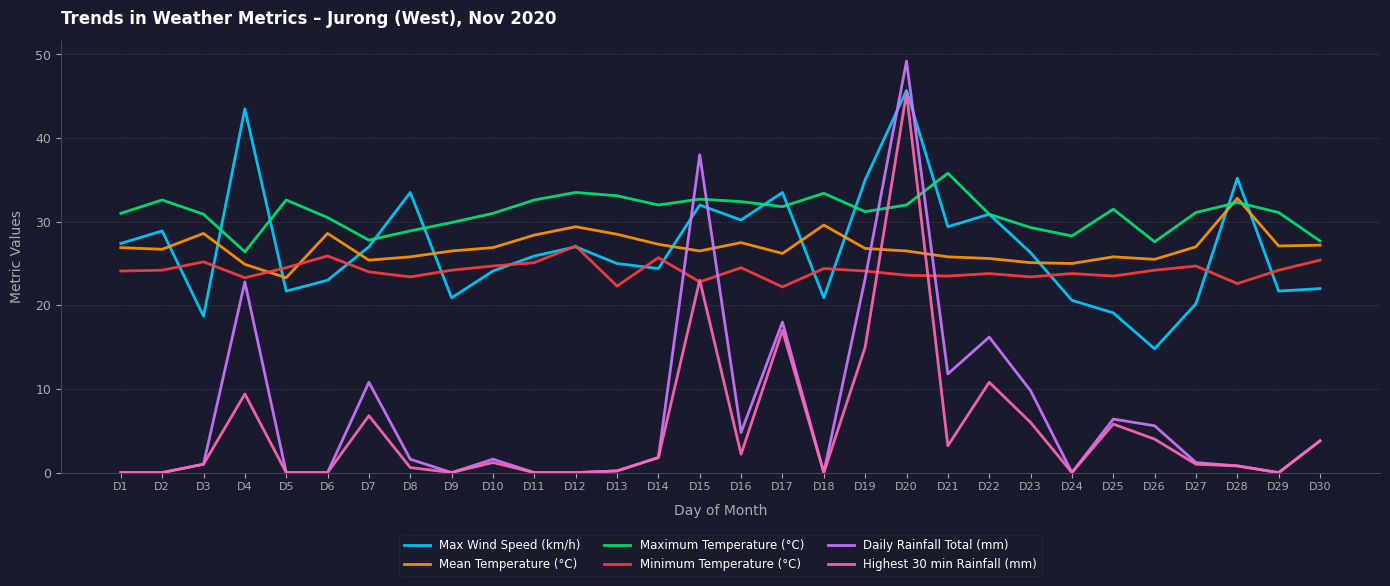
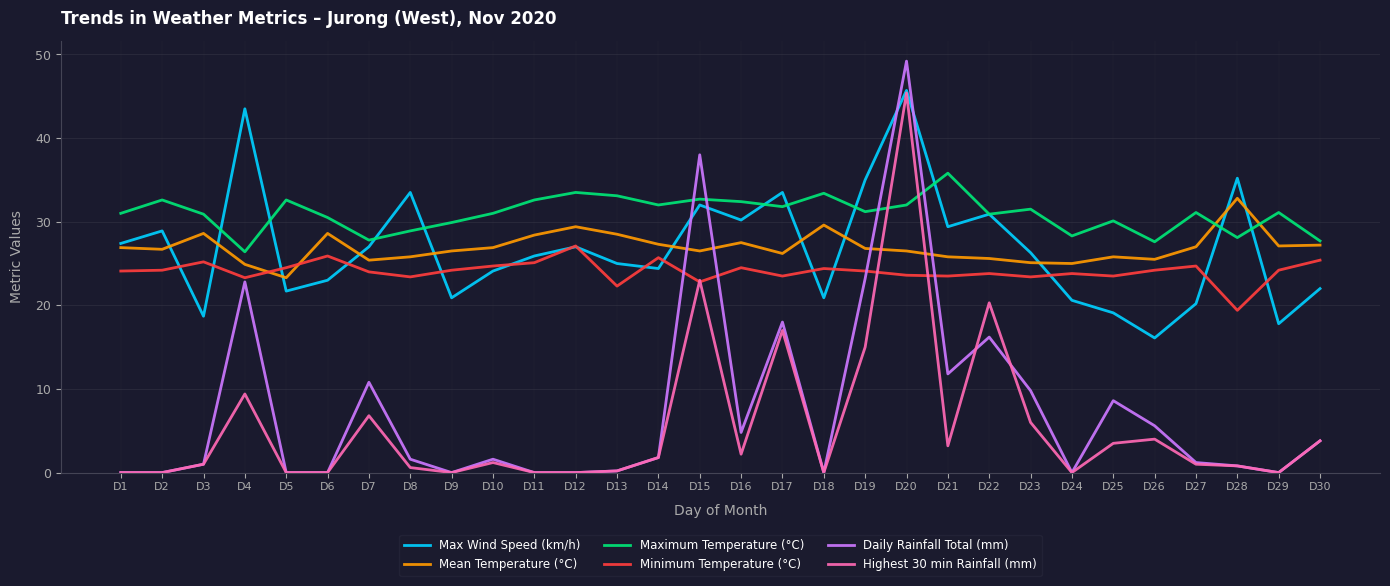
Minimum Temperature (°C), D17: 22 -> 24
Highest 30 min Rainfall (mm), D22: 11 -> 20
Maximum Temperature (°C), D23: 29 -> 32
Maximum Temperature (°C), D25: 32 -> 30
Daily Rainfall Total (mm), D25: 6 -> 9
Highest 30 min Rainfall (mm), D25: 6 -> 4
Max Wind Speed (km/h), D26: 15 -> 16
Maximum Temperature (°C), D28: 32 -> 28
Minimum Temperature (°C), D28: 23 -> 19
Max Wind Speed (km/h), D29: 22 -> 18
